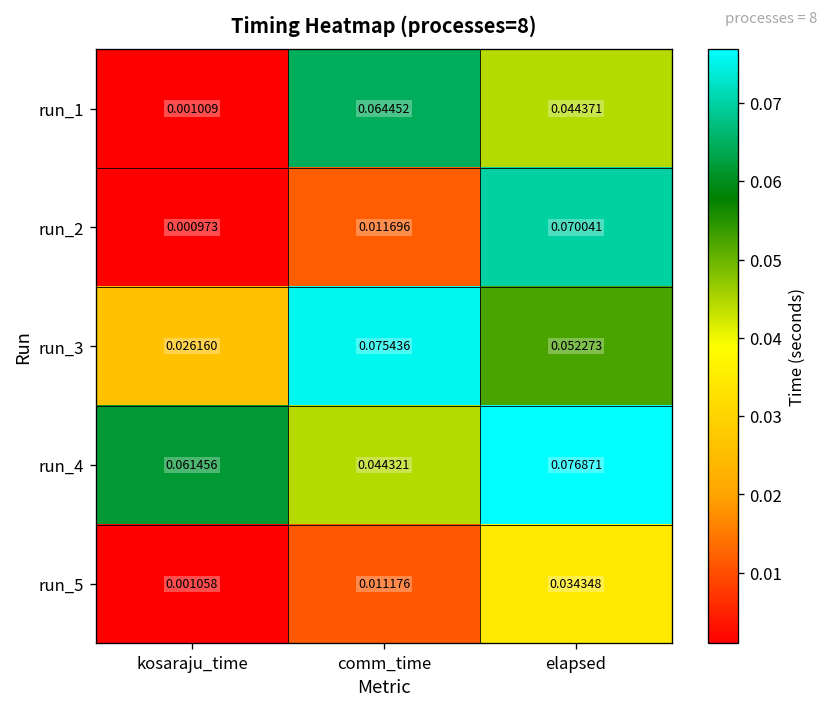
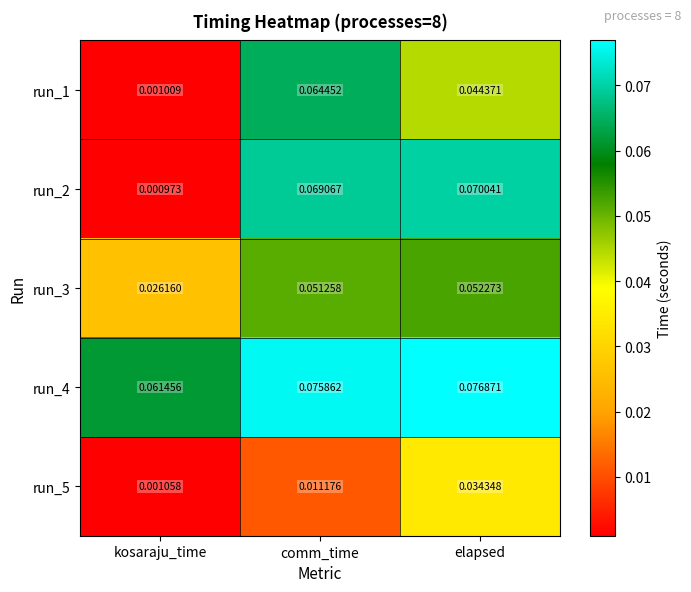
run_2, comm_time: 0.011696 -> 0.069067
run_3, comm_time: 0.075436 -> 0.051258
run_4, comm_time: 0.044321 -> 0.075862
